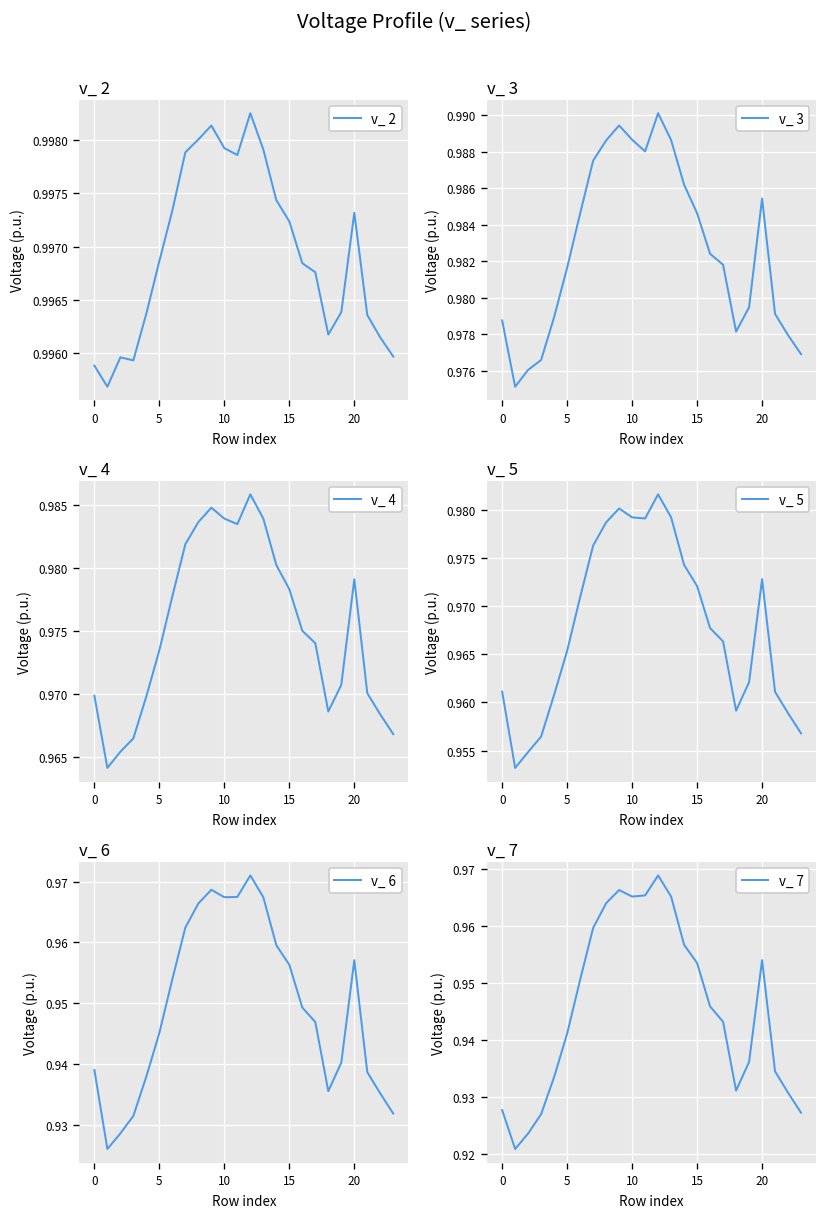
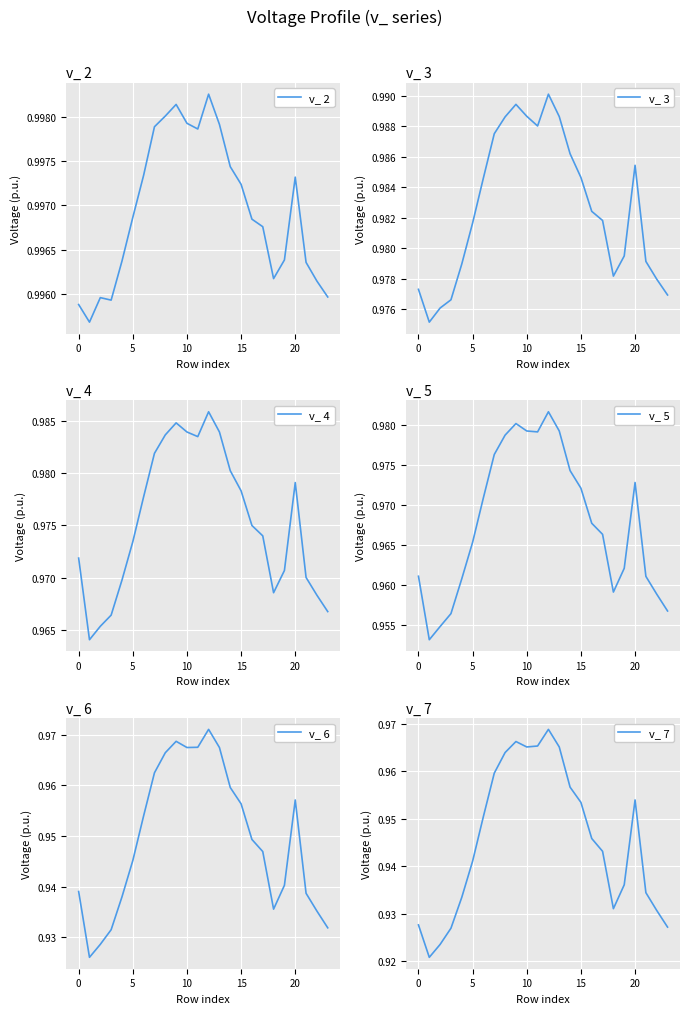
v_ 3, 0: 0.9788 -> 0.9773
v_ 4, 0: 0.9698 -> 0.9719
